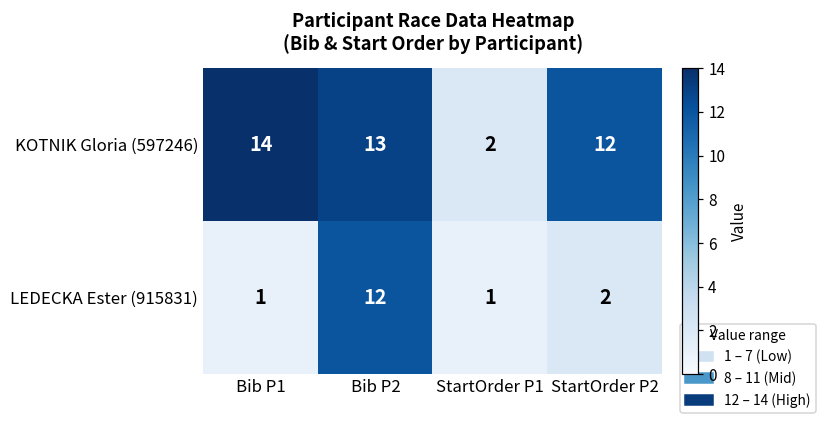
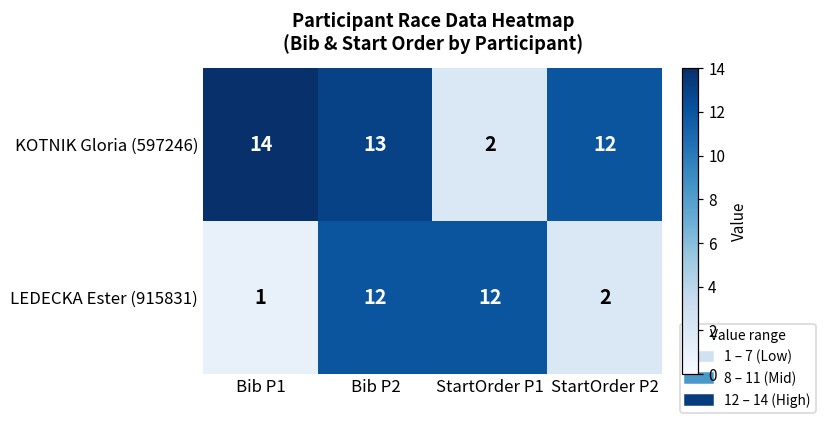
LEDECKA Ester (915831), StartOrder P1: 1 -> 12
